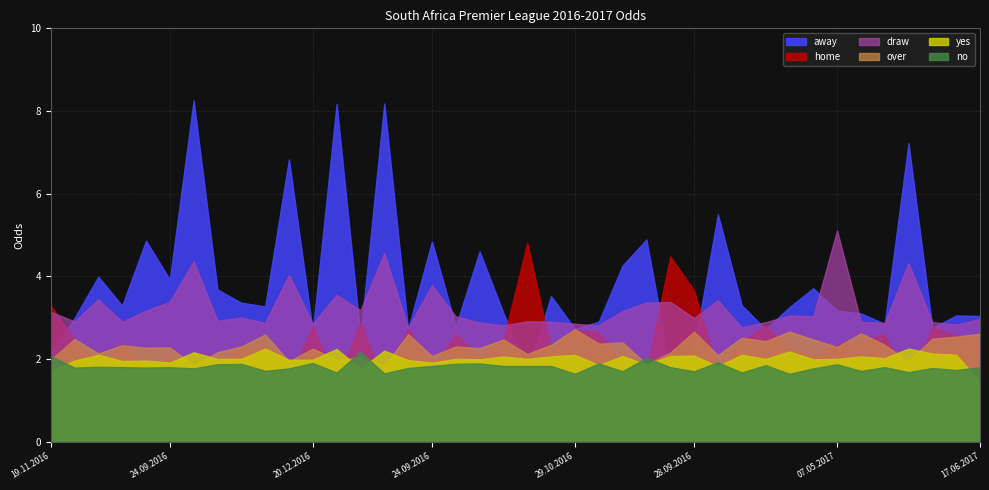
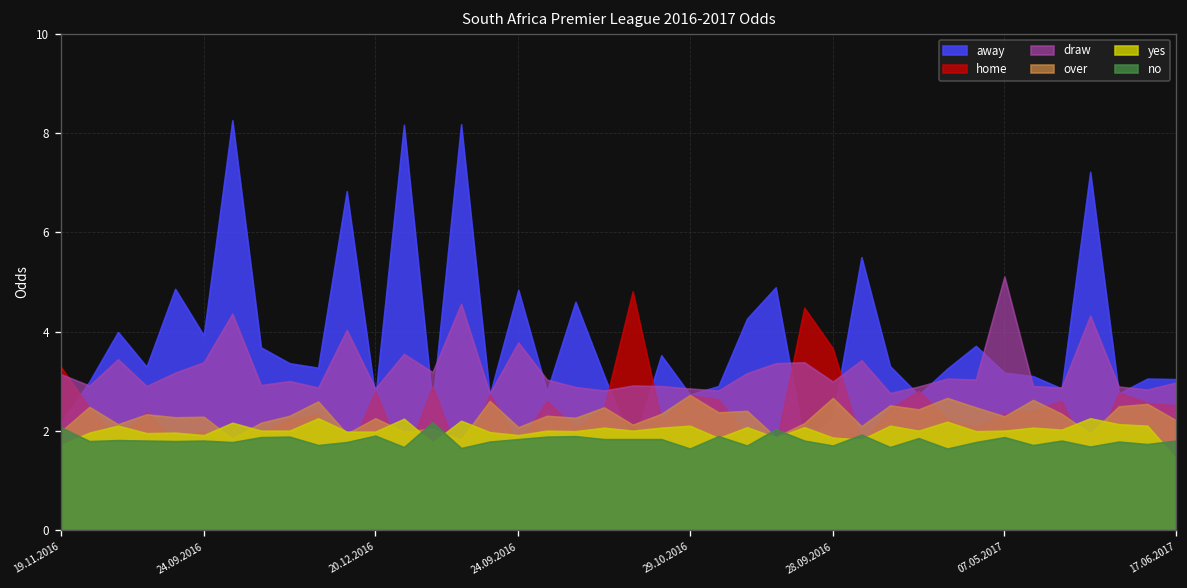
yes, 28.09.2016: 2.1 -> 1.9
over, 17.06.2017: 2.6 -> 2.2
